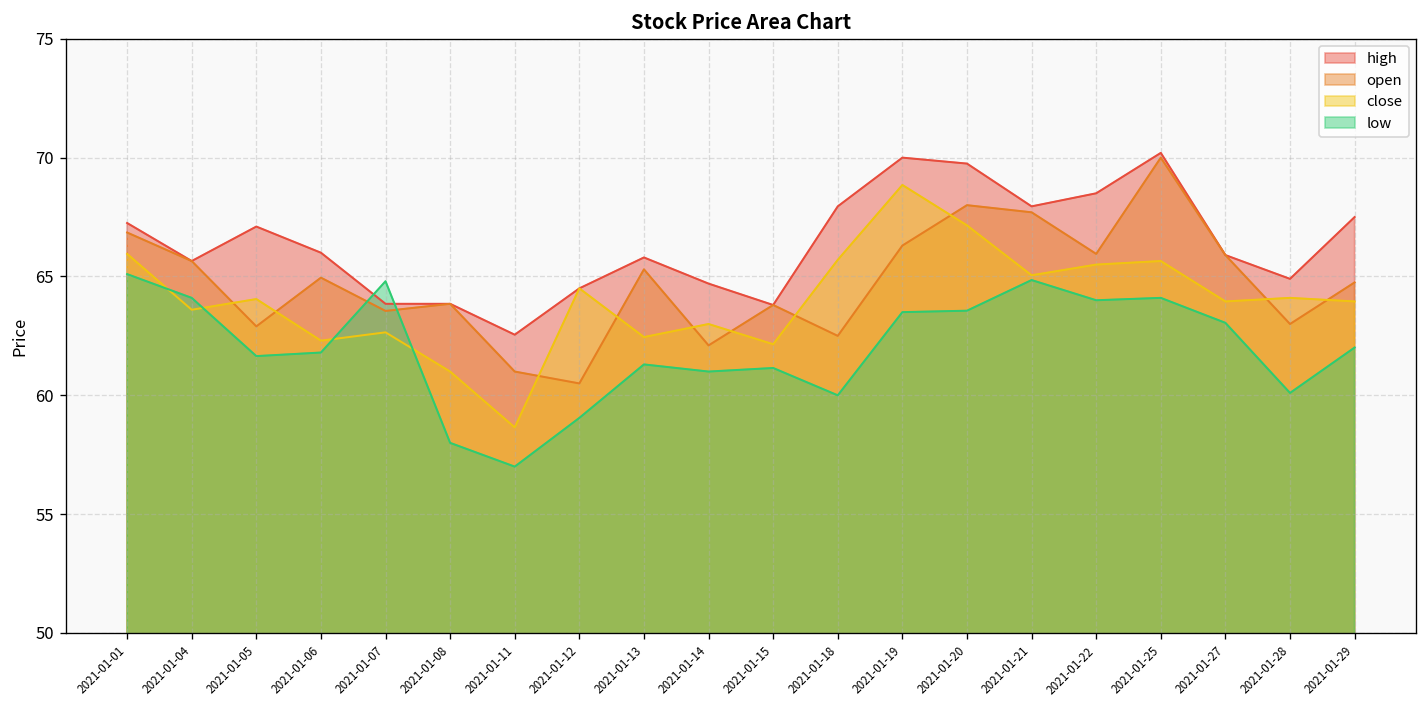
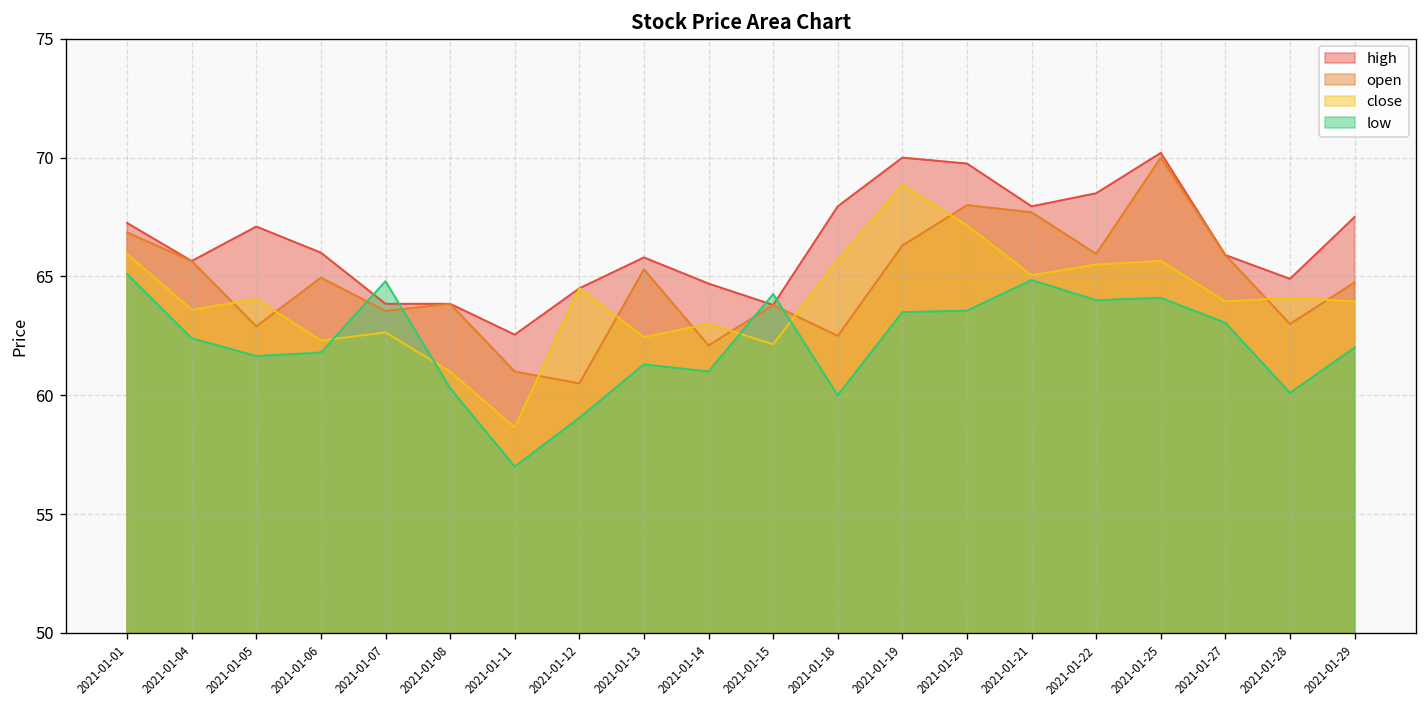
low, 2021-01-04: 64.1 -> 62.4
low, 2021-01-08: 58.0 -> 60.3
low, 2021-01-15: 61.2 -> 64.3
